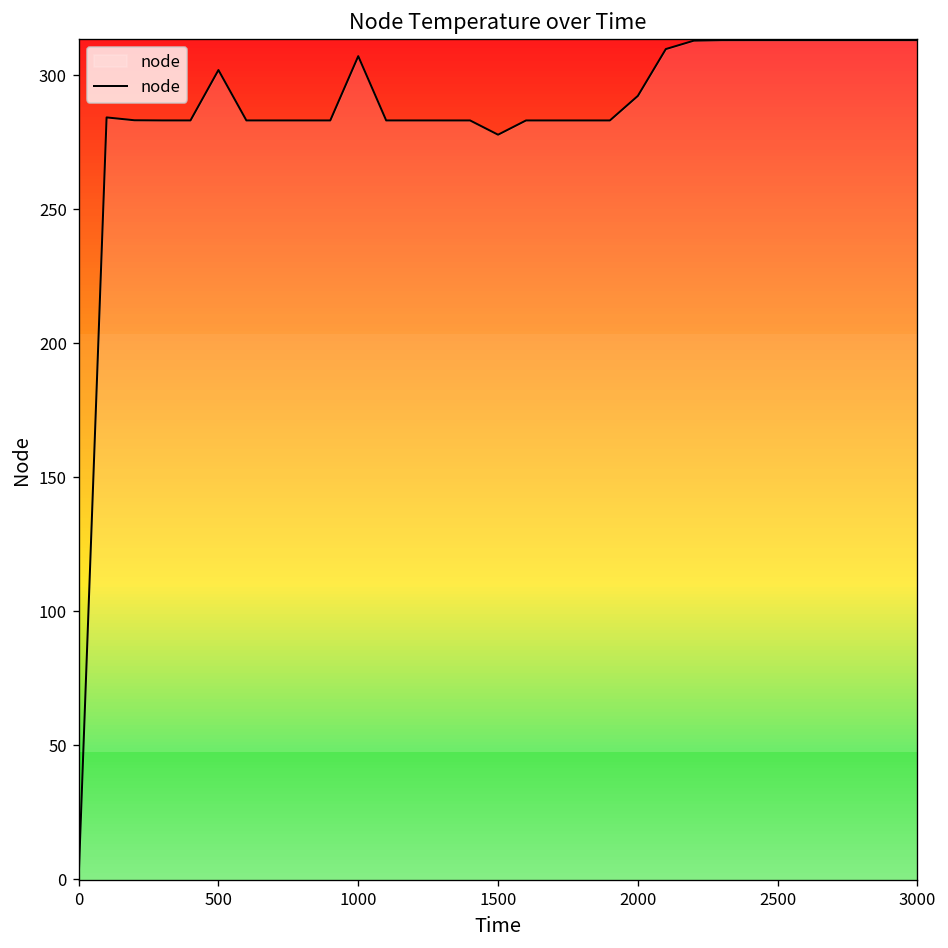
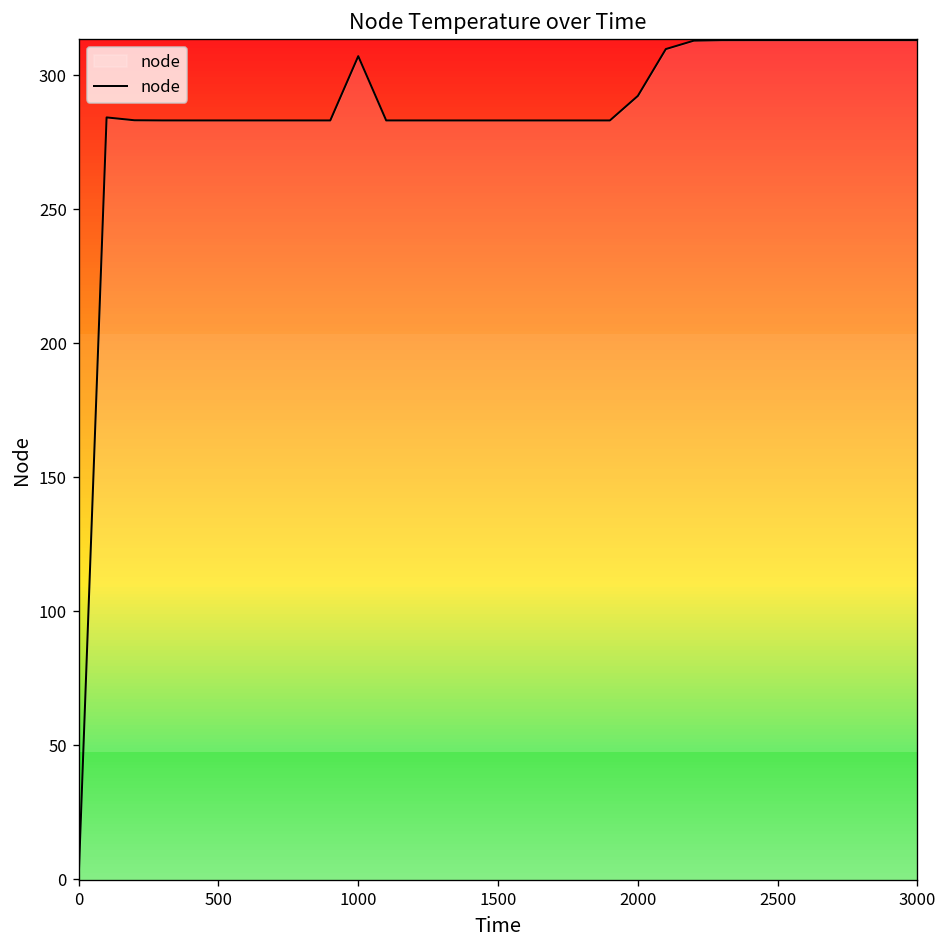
500: 302 -> 283
1500: 278 -> 283
